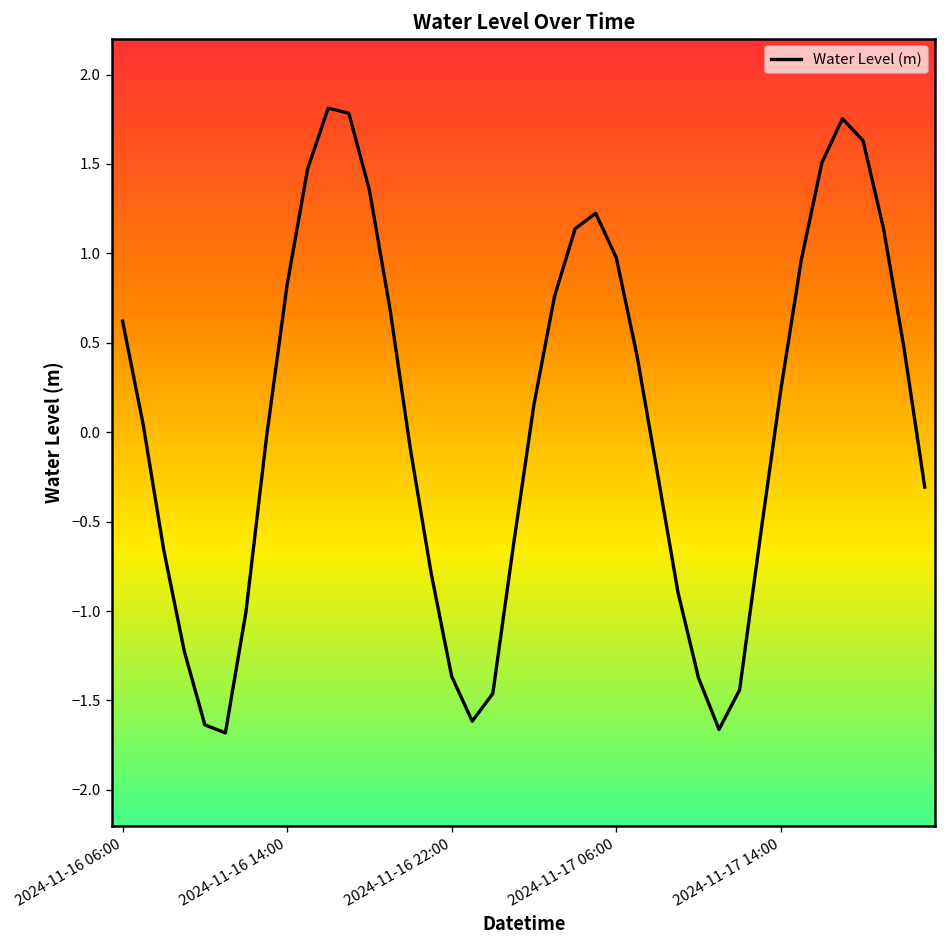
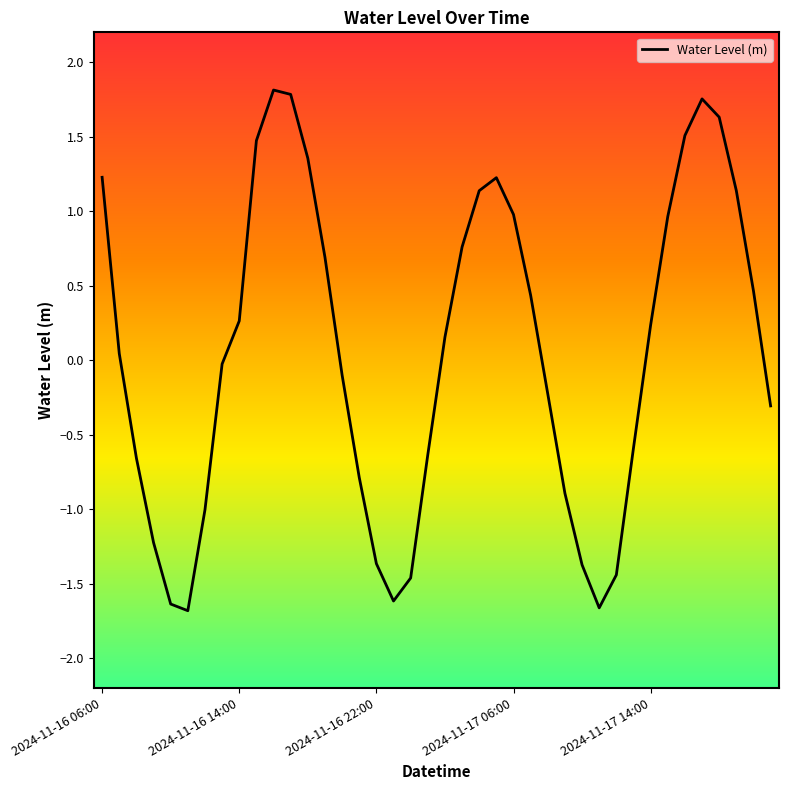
2024-11-16 06:00: 0.62 -> 1.23
2024-11-16 14:00: 0.82 -> 0.26
